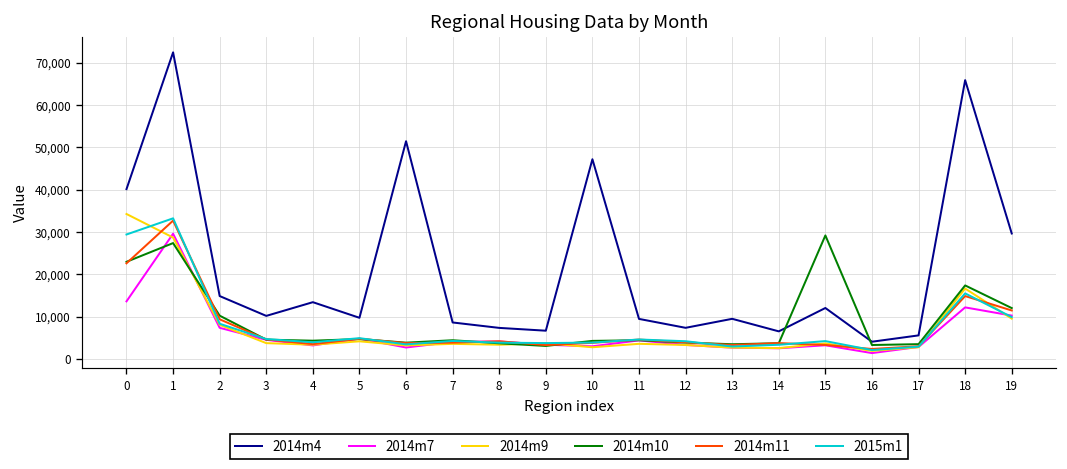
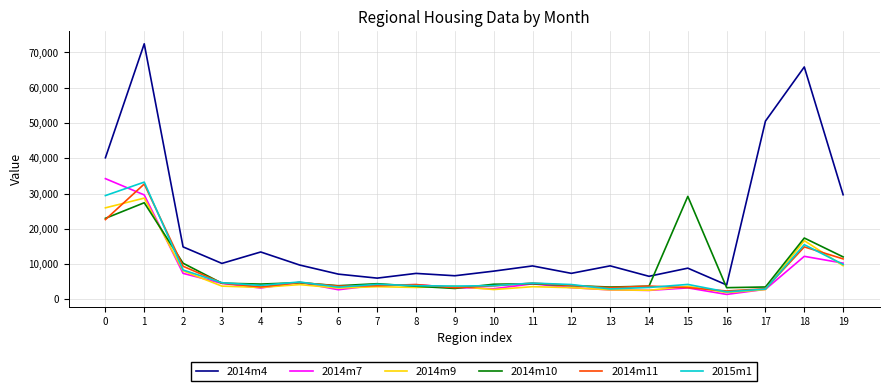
2014m7, 0: 14,000 -> 34,000
2014m9, 0: 34,000 -> 26,000
2014m4, 6: 51,000 -> 7,000
2014m4, 7: 9,000 -> 6,000
2014m4, 10: 47,000 -> 8,000
2014m4, 15: 12,000 -> 9,000
2014m4, 17: 6,000 -> 51,000
